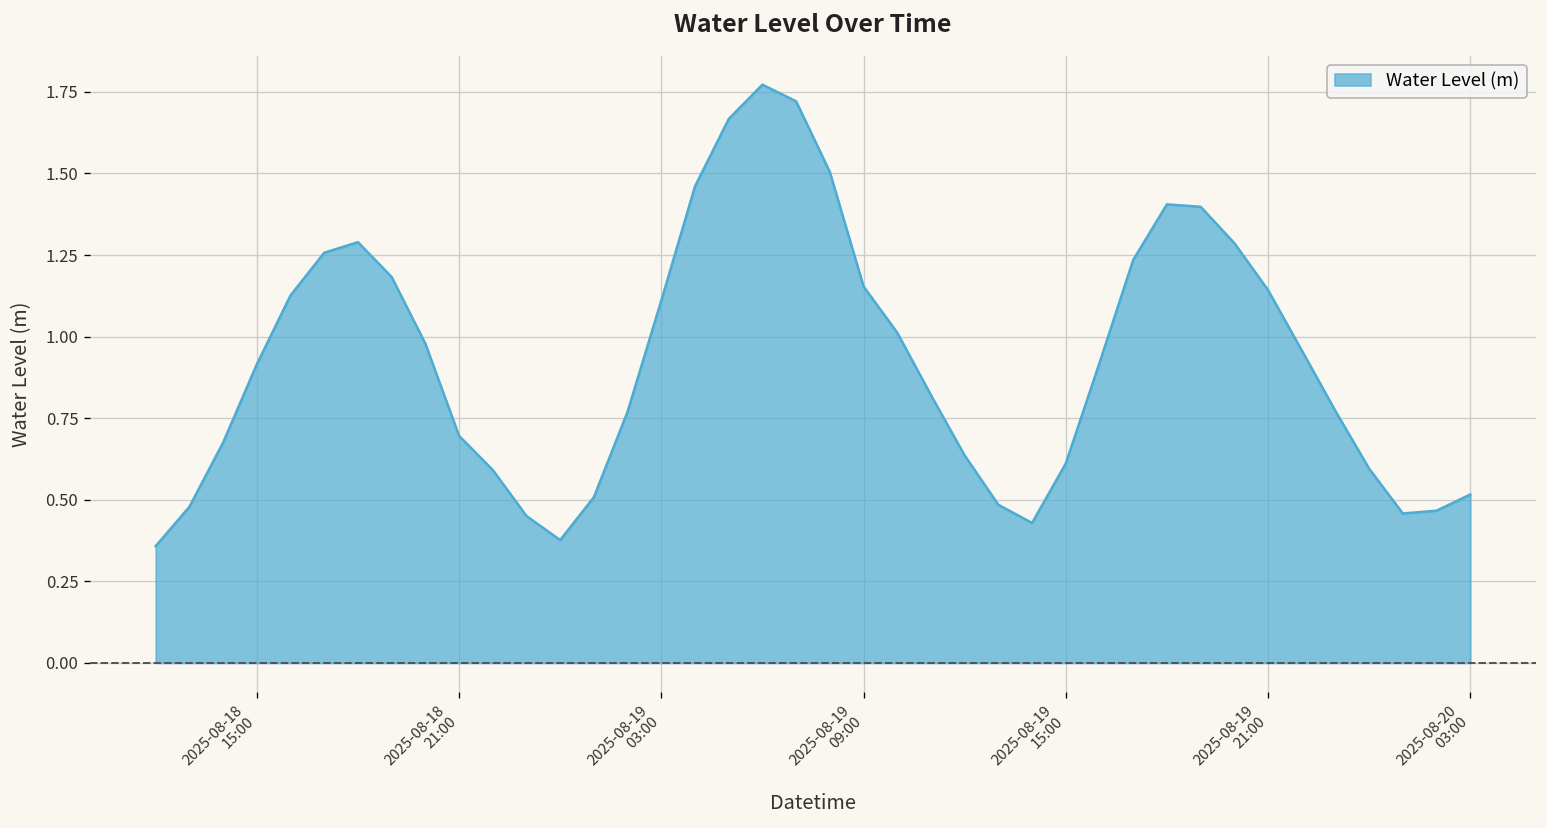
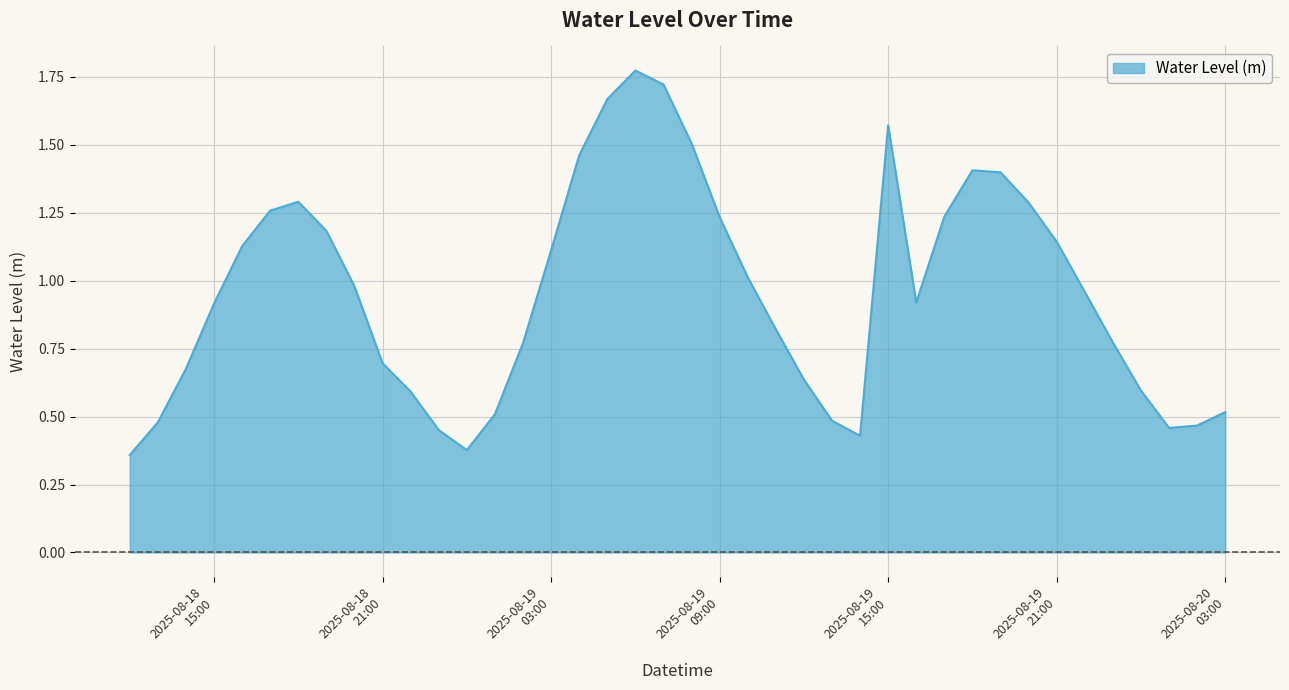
2025-08-19 09:00: 1.15 -> 1.23
2025-08-19 15:00: 0.61 -> 1.57
